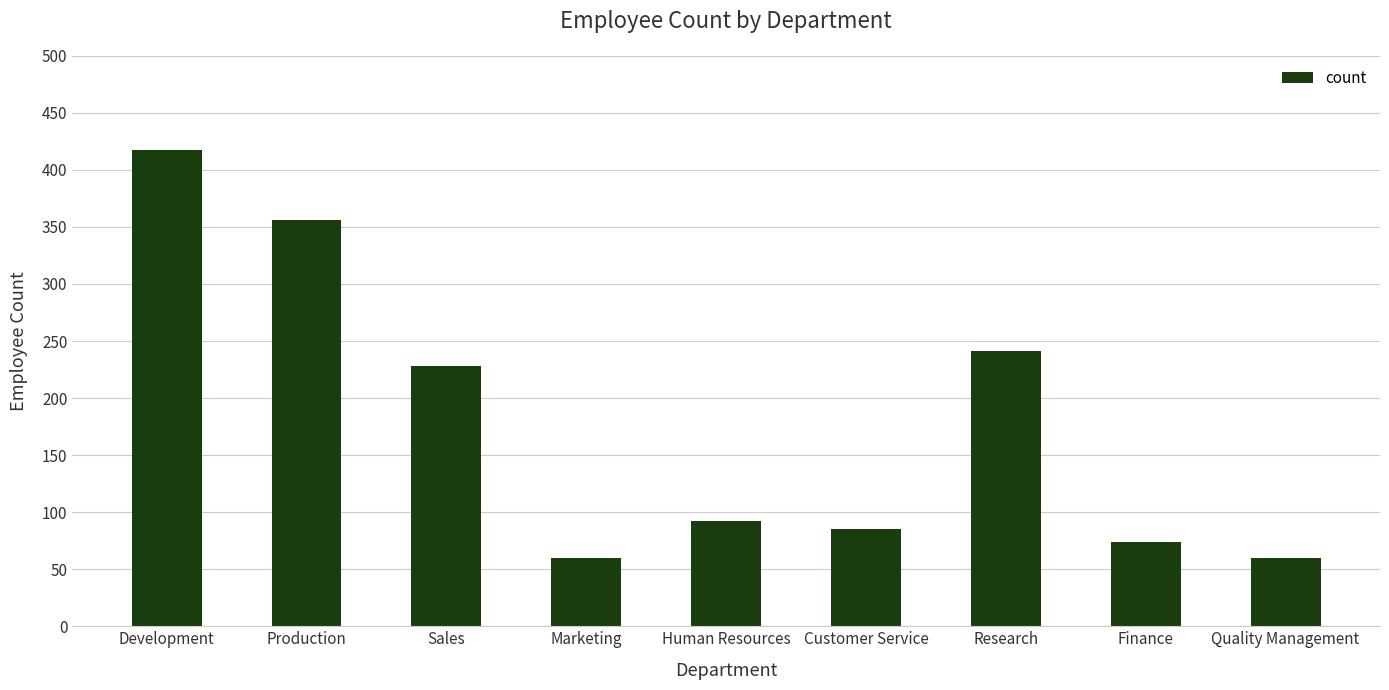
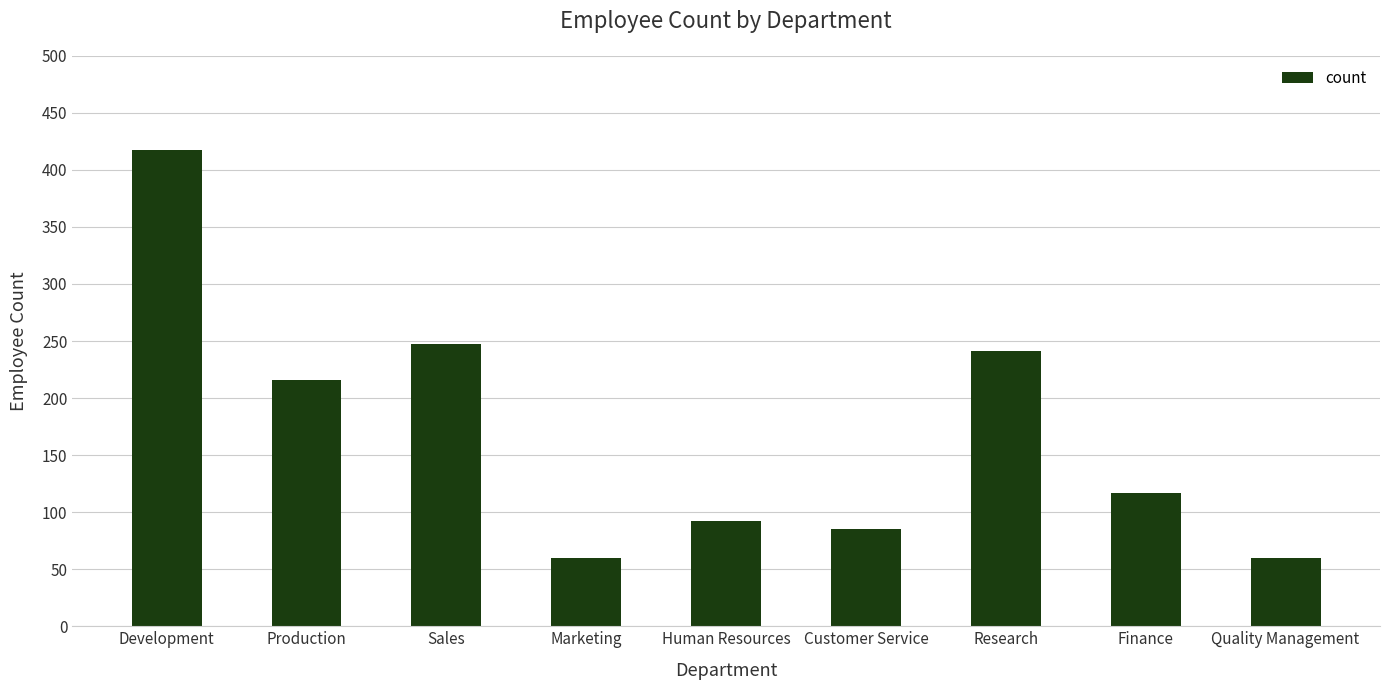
Production: 356 -> 216
Sales: 228 -> 247
Finance: 74 -> 117
